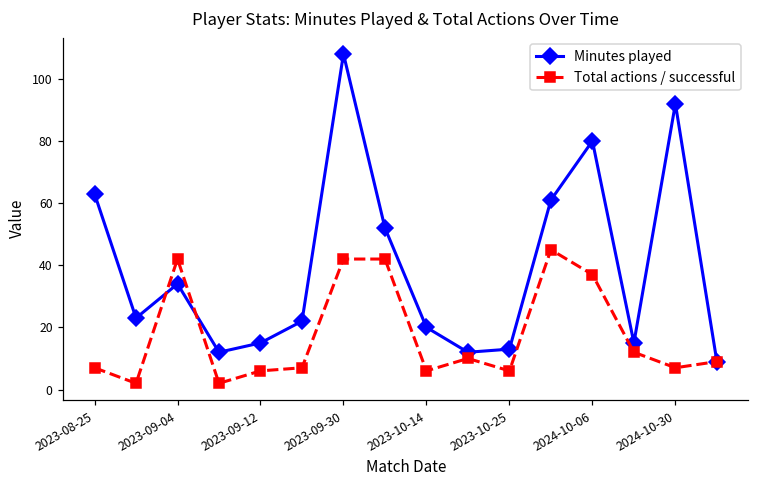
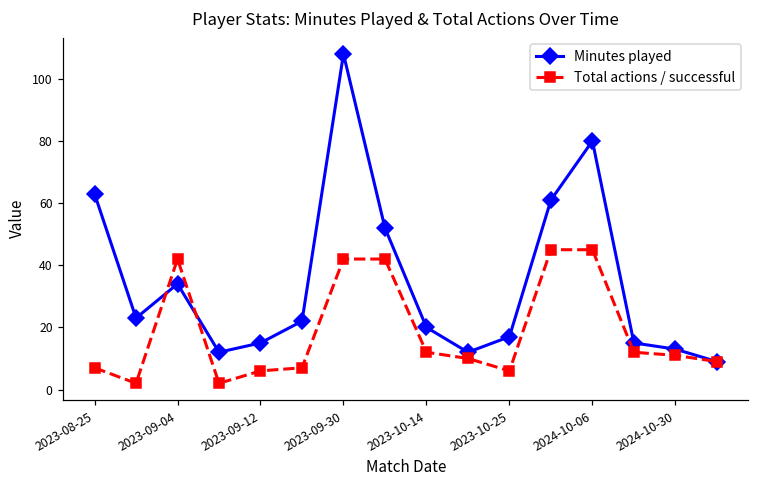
Total actions / successful, 2023-10-14: 6 -> 12
Minutes played, 2023-10-25: 13 -> 17
Total actions / successful, 2024-10-06: 37 -> 45
Minutes played, 2024-10-30: 92 -> 13
Total actions / successful, 2024-10-30: 7 -> 11
